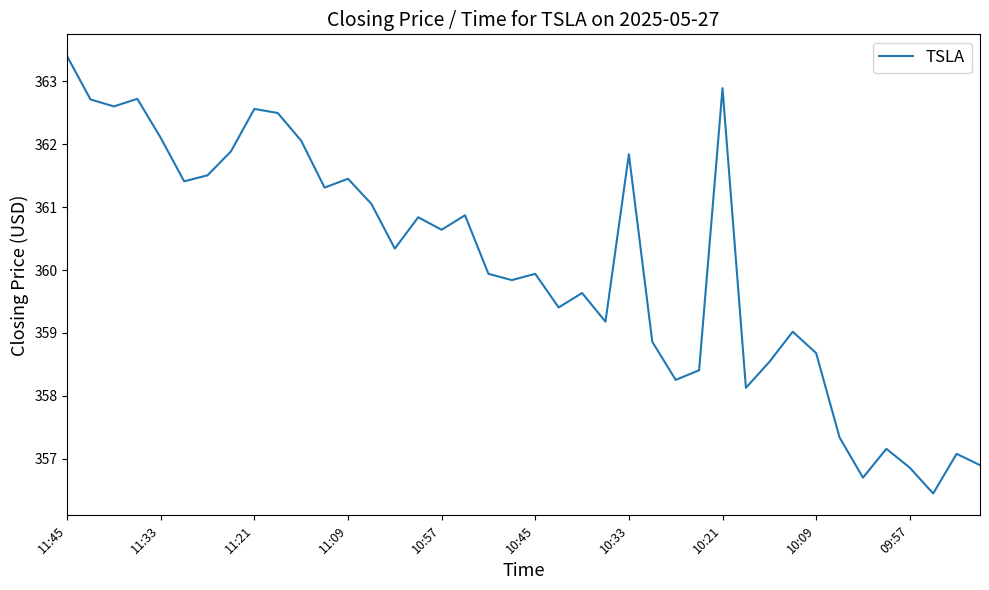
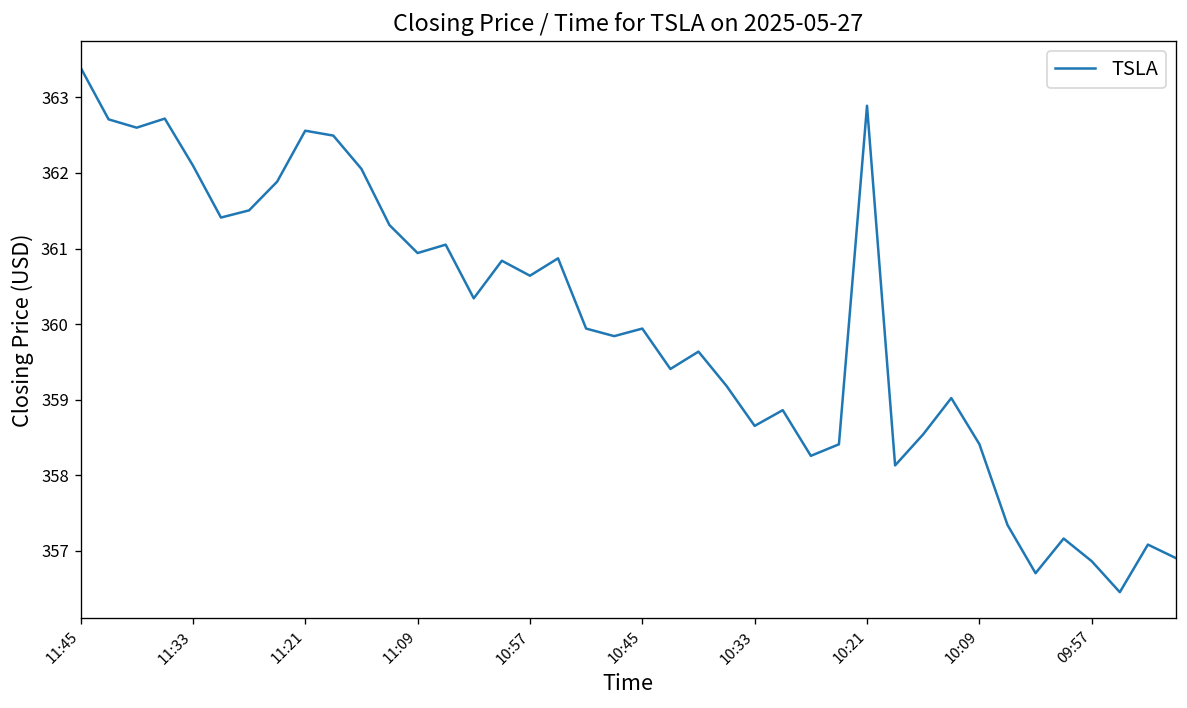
11:09: 361.5 -> 360.9
10:33: 361.8 -> 358.7
10:09: 358.7 -> 358.4
